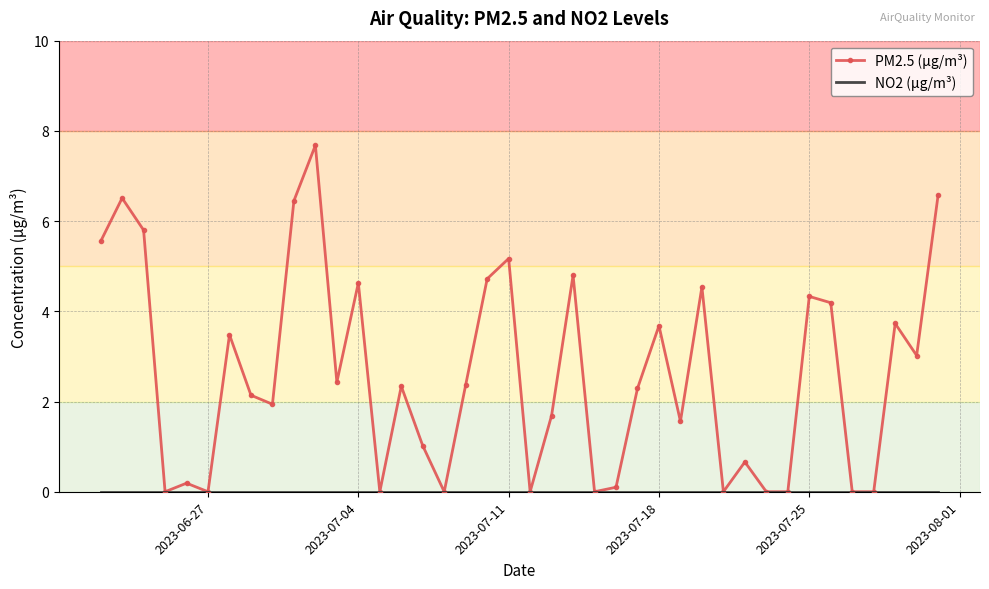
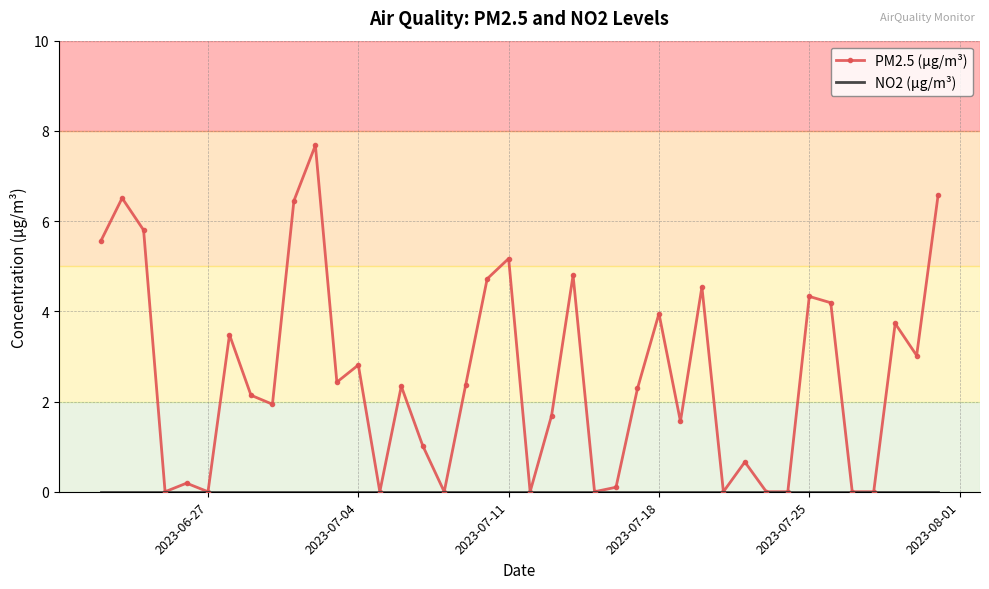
PM2.5 (μg/m³), 2023-07-04: 4.6 -> 2.8
PM2.5 (μg/m³), 2023-07-18: 3.7 -> 4.0
